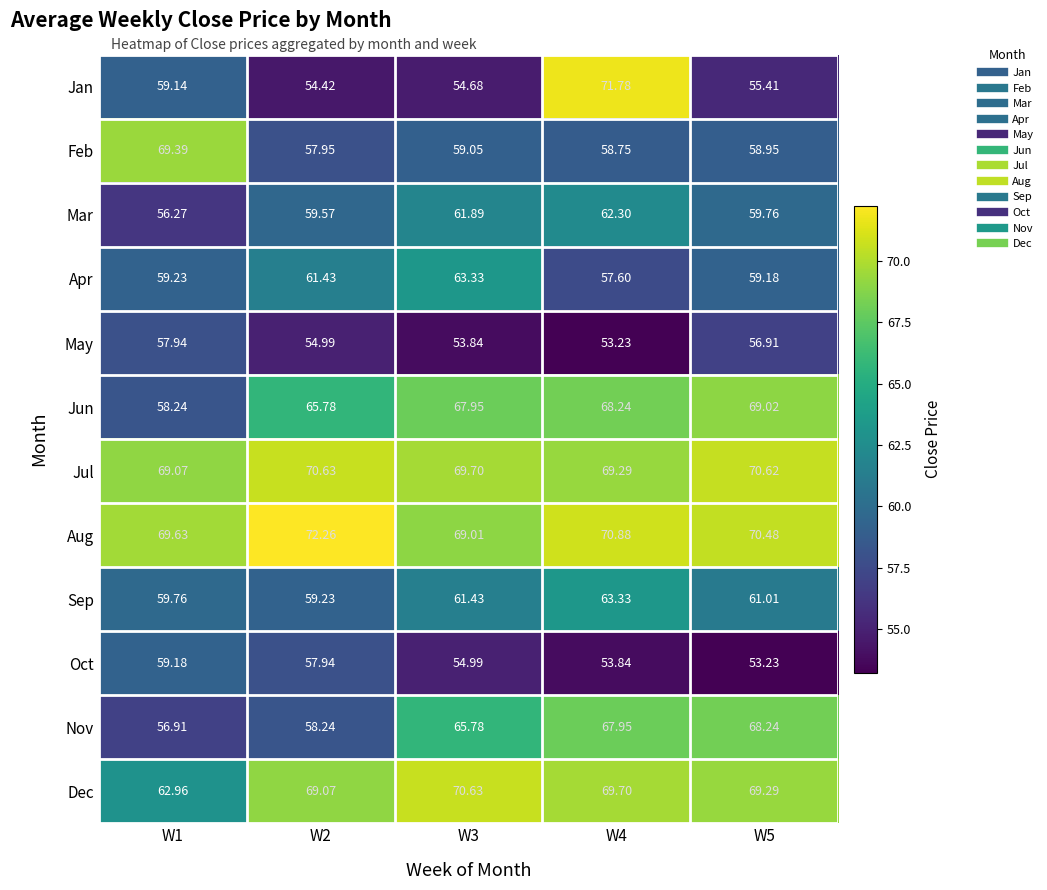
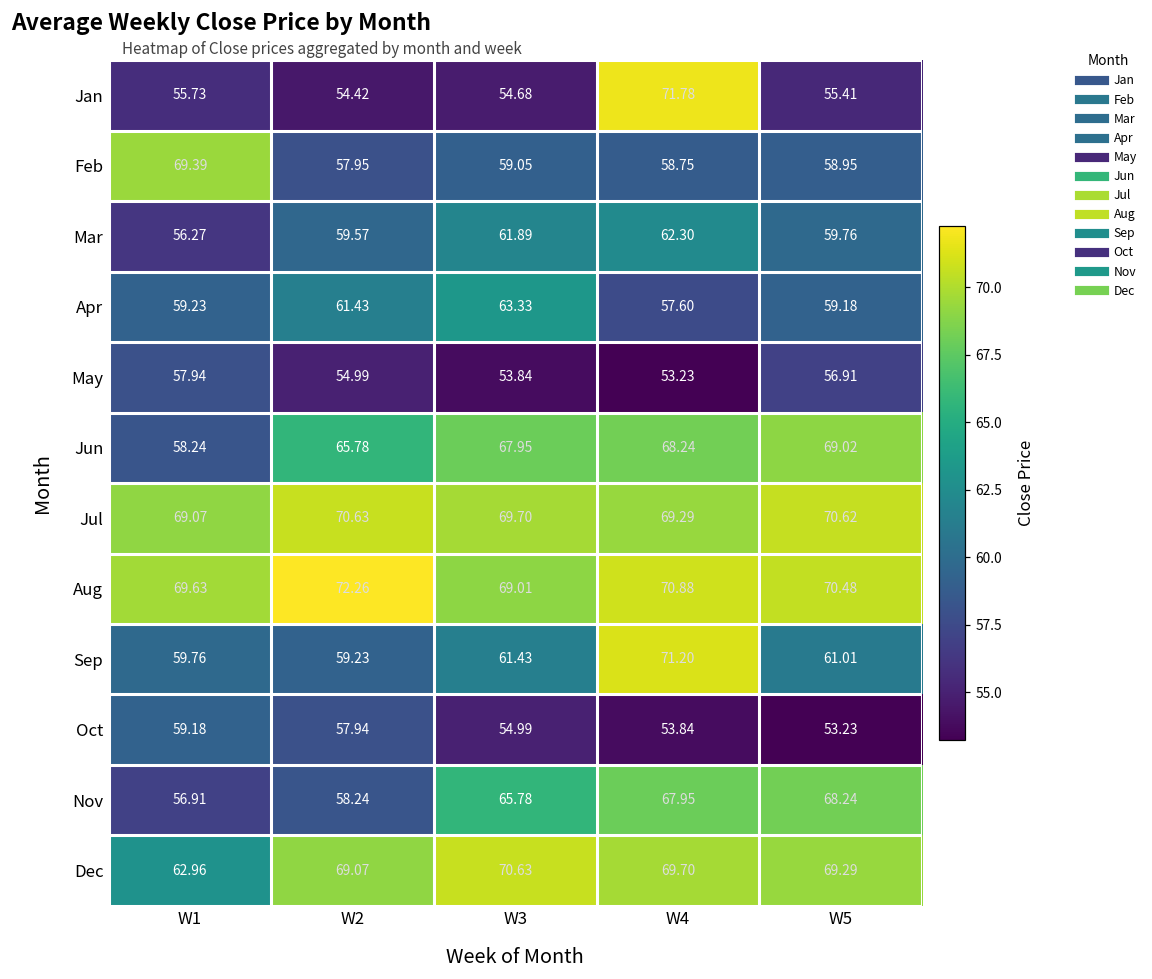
Jan, W1: 59.14 -> 55.73
Sep, W4: 63.33 -> 71.20
